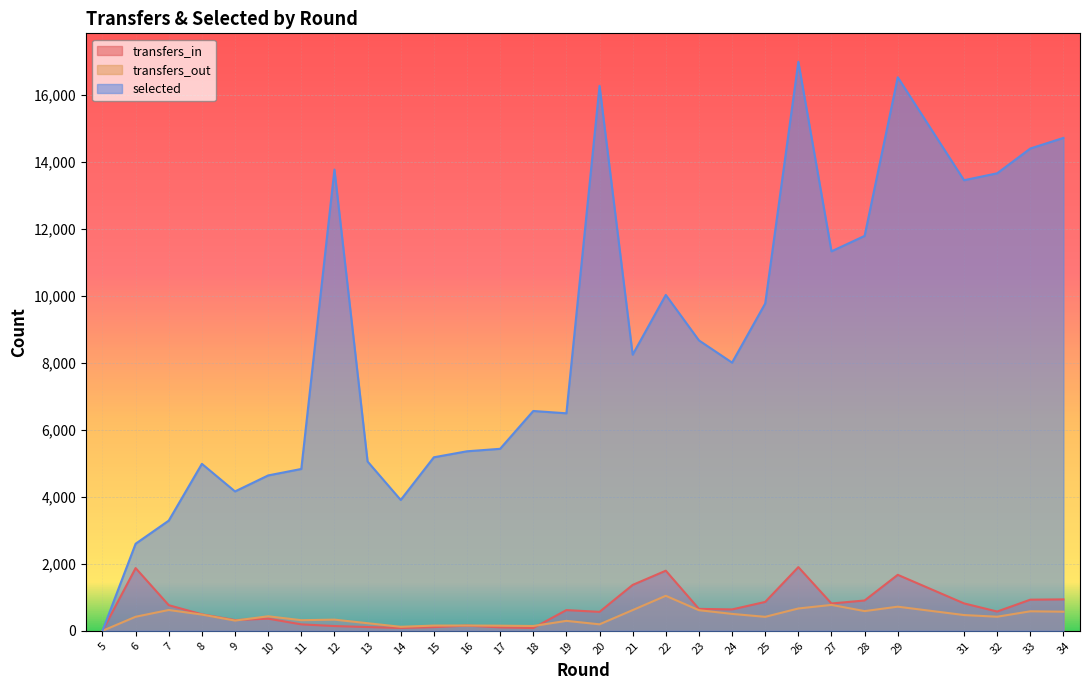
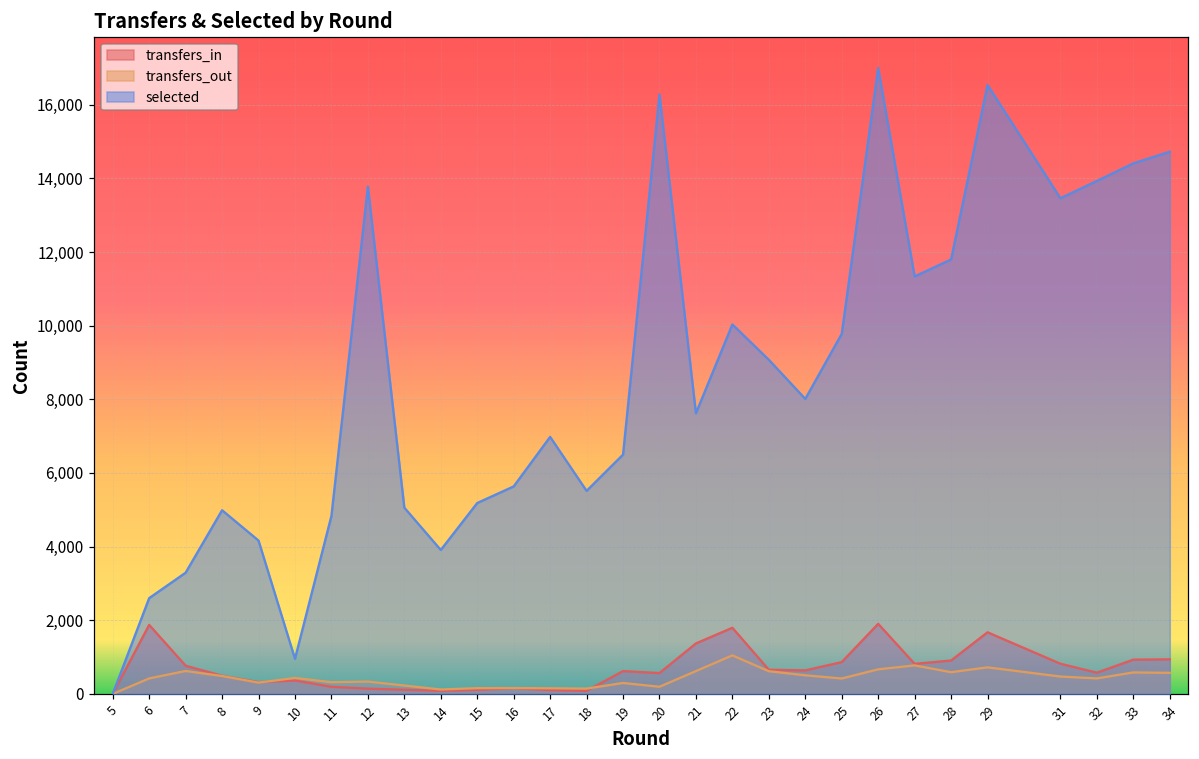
selected, 10: 4,600 -> 1,000
selected, 16: 5,400 -> 5,600
selected, 17: 5,400 -> 7,000
selected, 18: 6,600 -> 5,500
selected, 21: 8,300 -> 7,600
selected, 23: 8,700 -> 9,100
selected, 32: 13,700 -> 13,900
